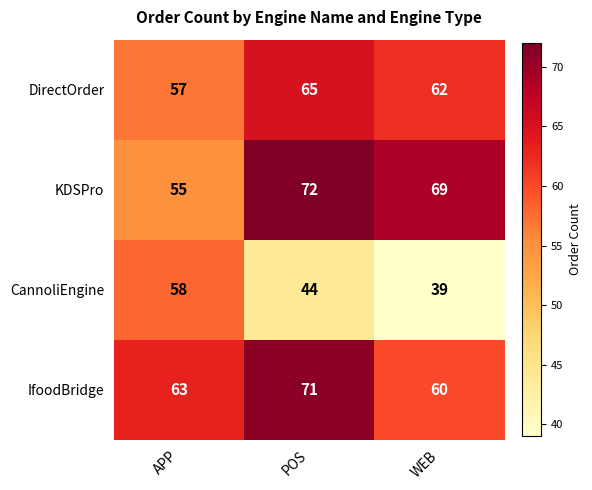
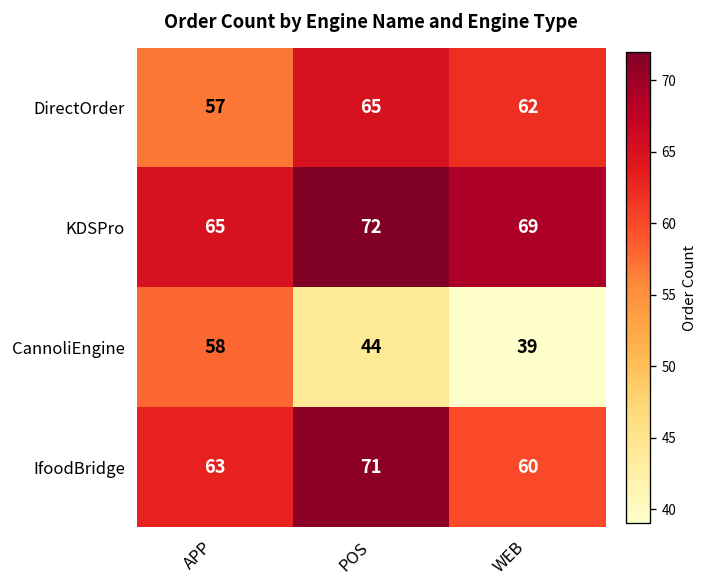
KDSPro, APP: 55 -> 65
